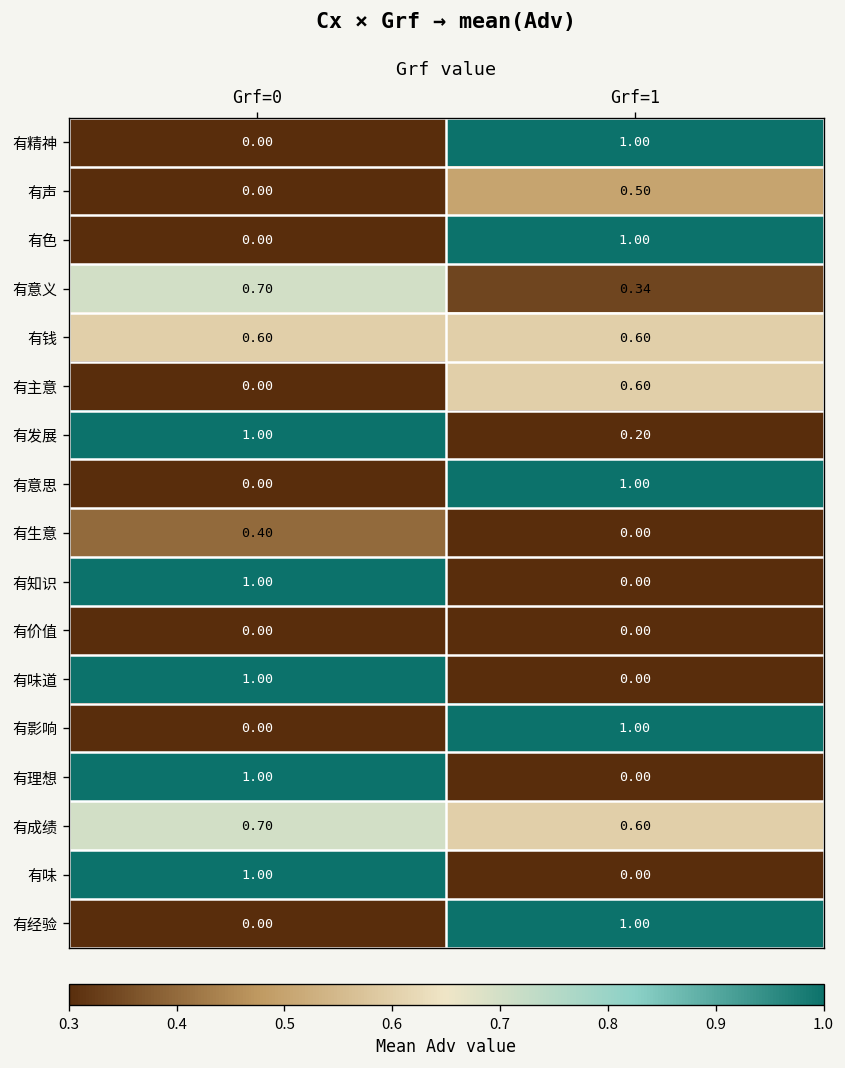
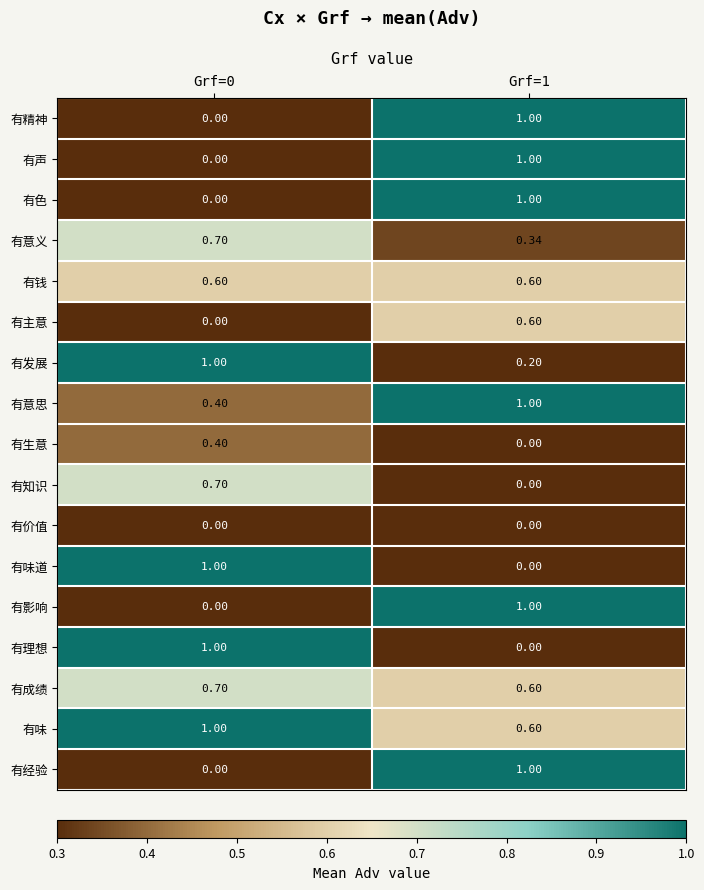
有声, Grf=1: 0.50 -> 1.00
有意思, Grf=0: 0.00 -> 0.40
有知识, Grf=0: 1.00 -> 0.70
有味, Grf=1: 0.00 -> 0.60
